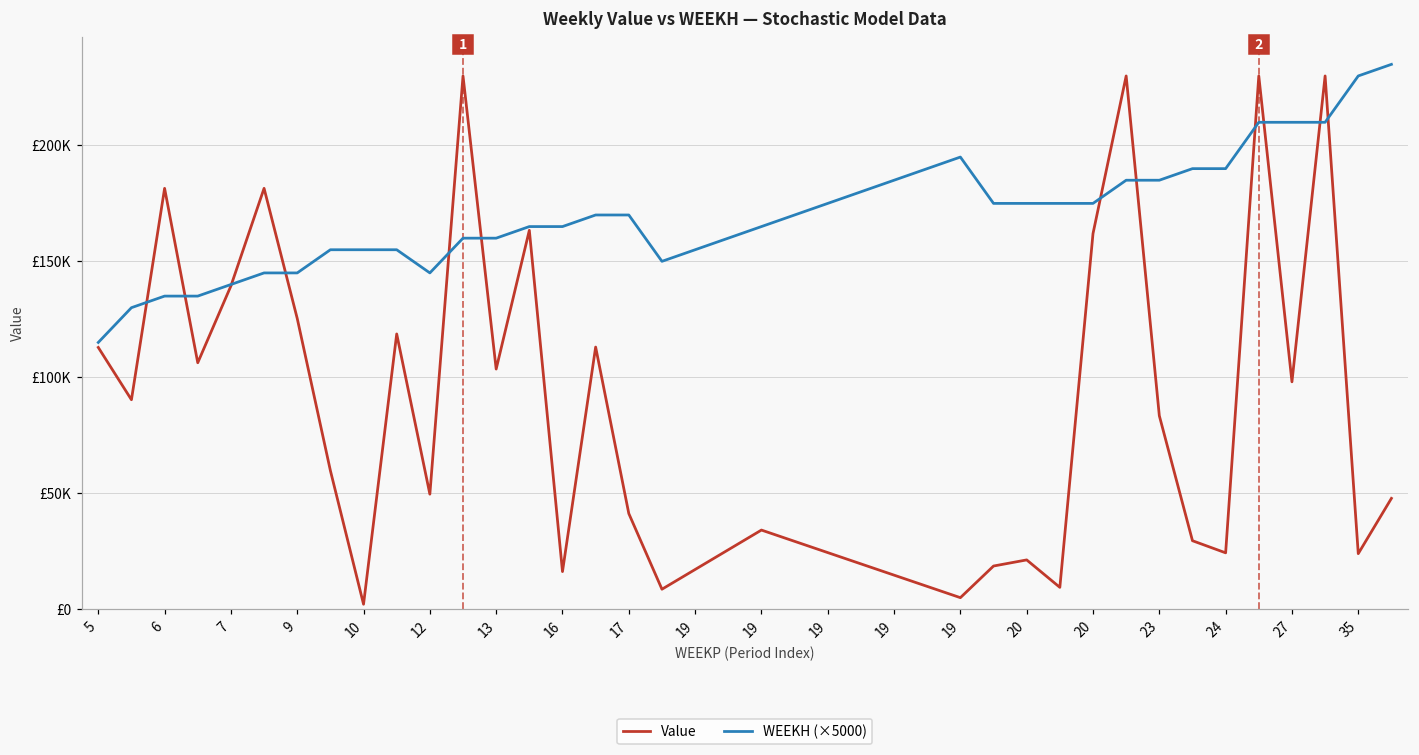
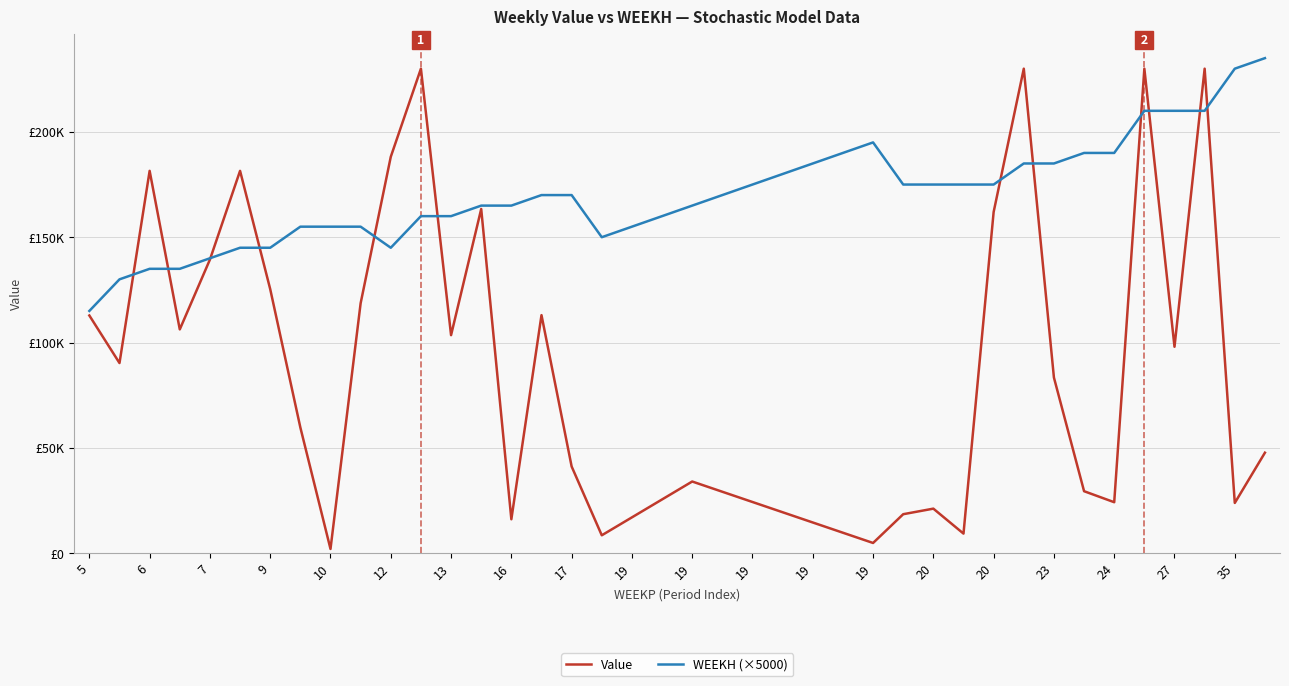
Value, 12: £50000 -> £188000
